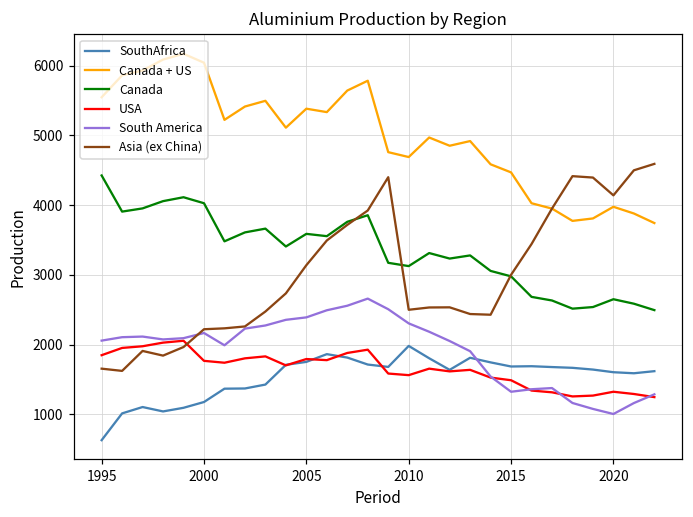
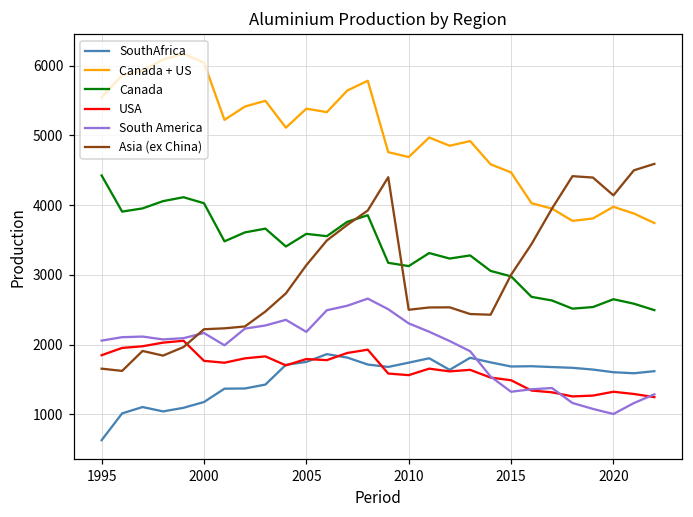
South America, 2005: 2400 -> 2200
SouthAfrica, 2010: 2000 -> 1700
